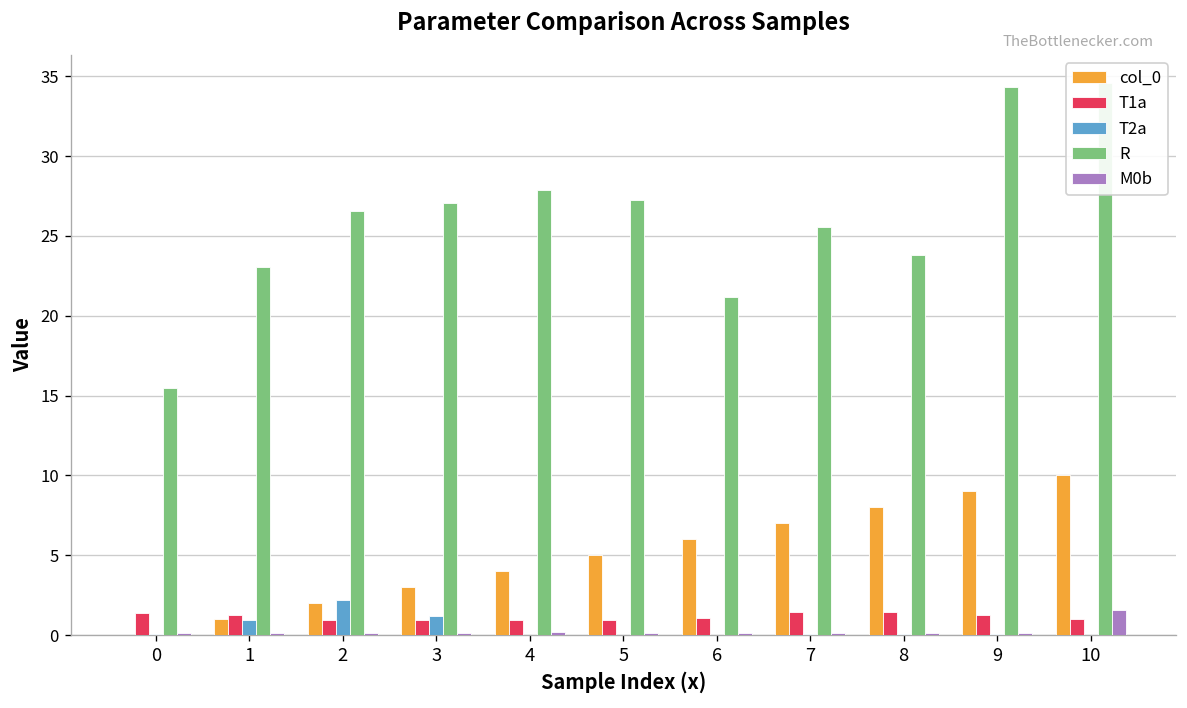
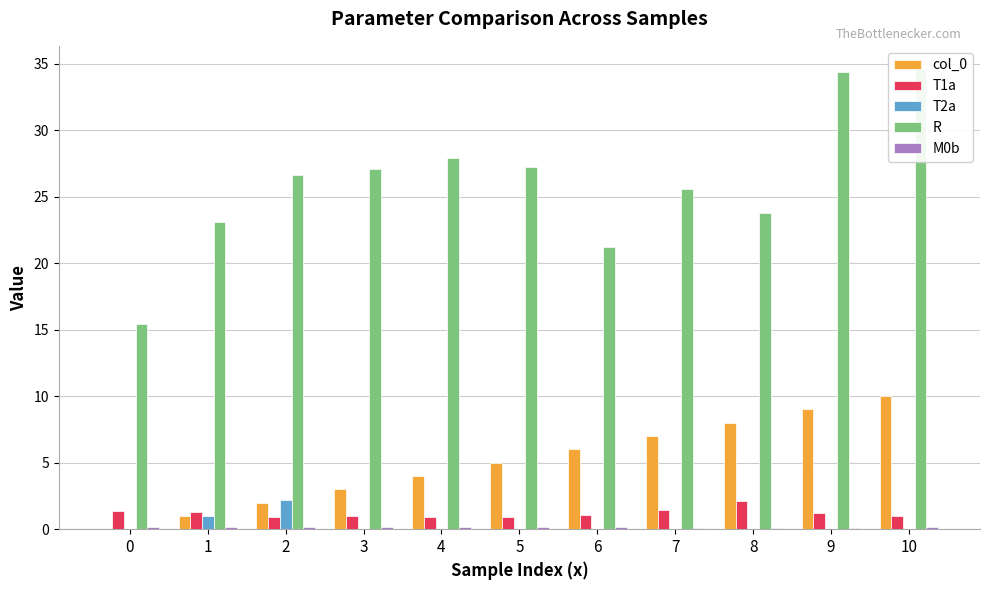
T2a, 3: 1.2 -> 0.0
T1a, 8: 1.4 -> 2.1
M0b, 10: 1.6 -> 0.1
